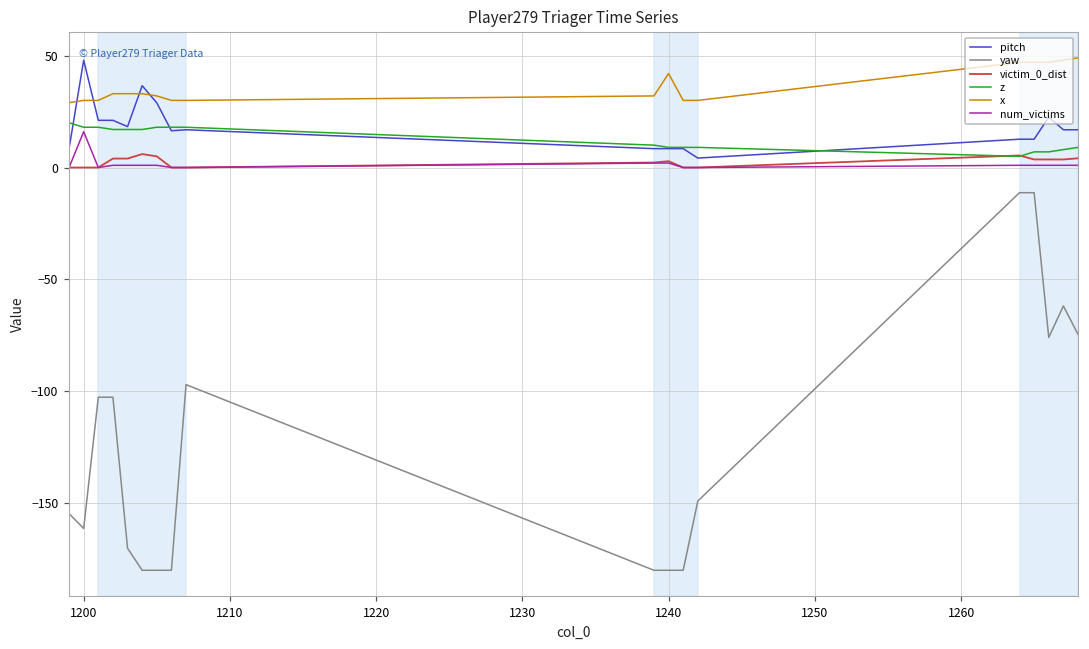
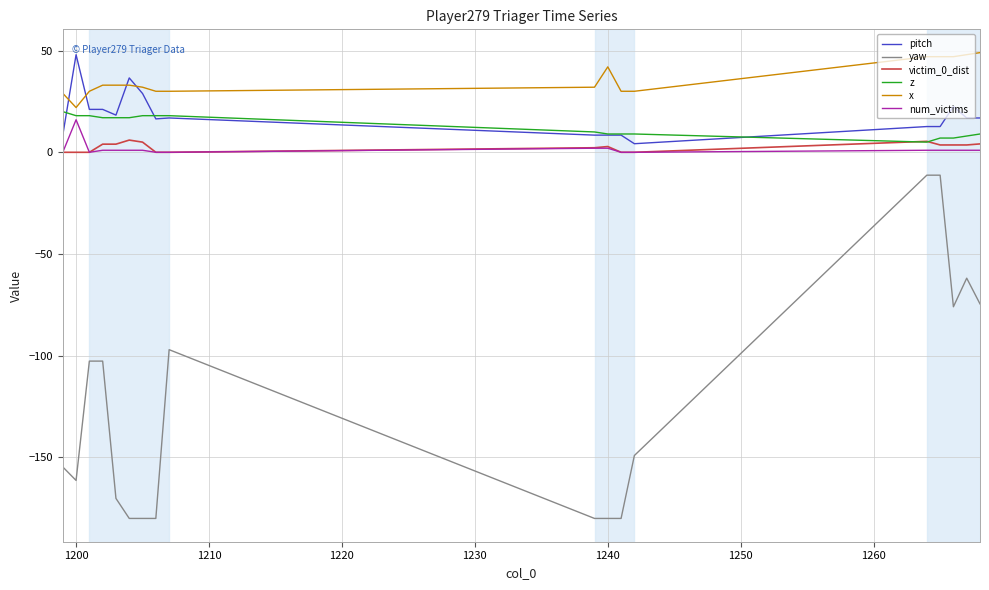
x, 1200: 30 -> 22
